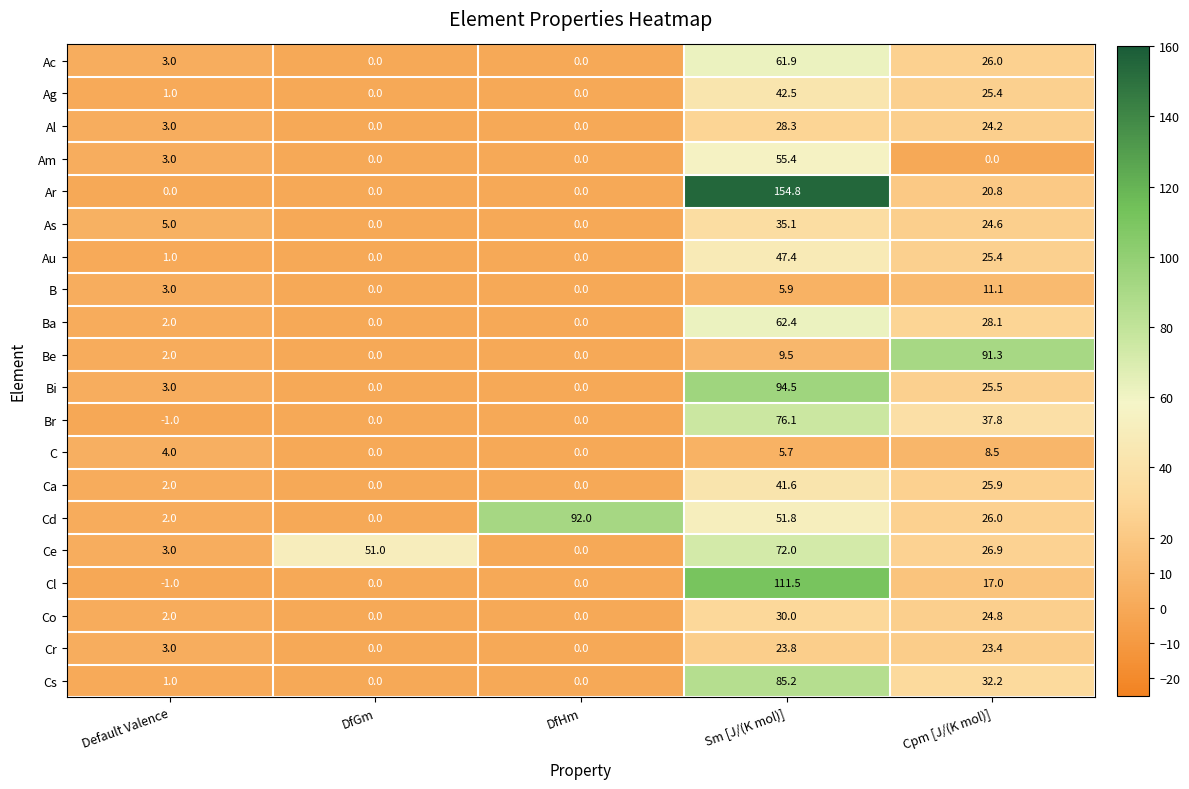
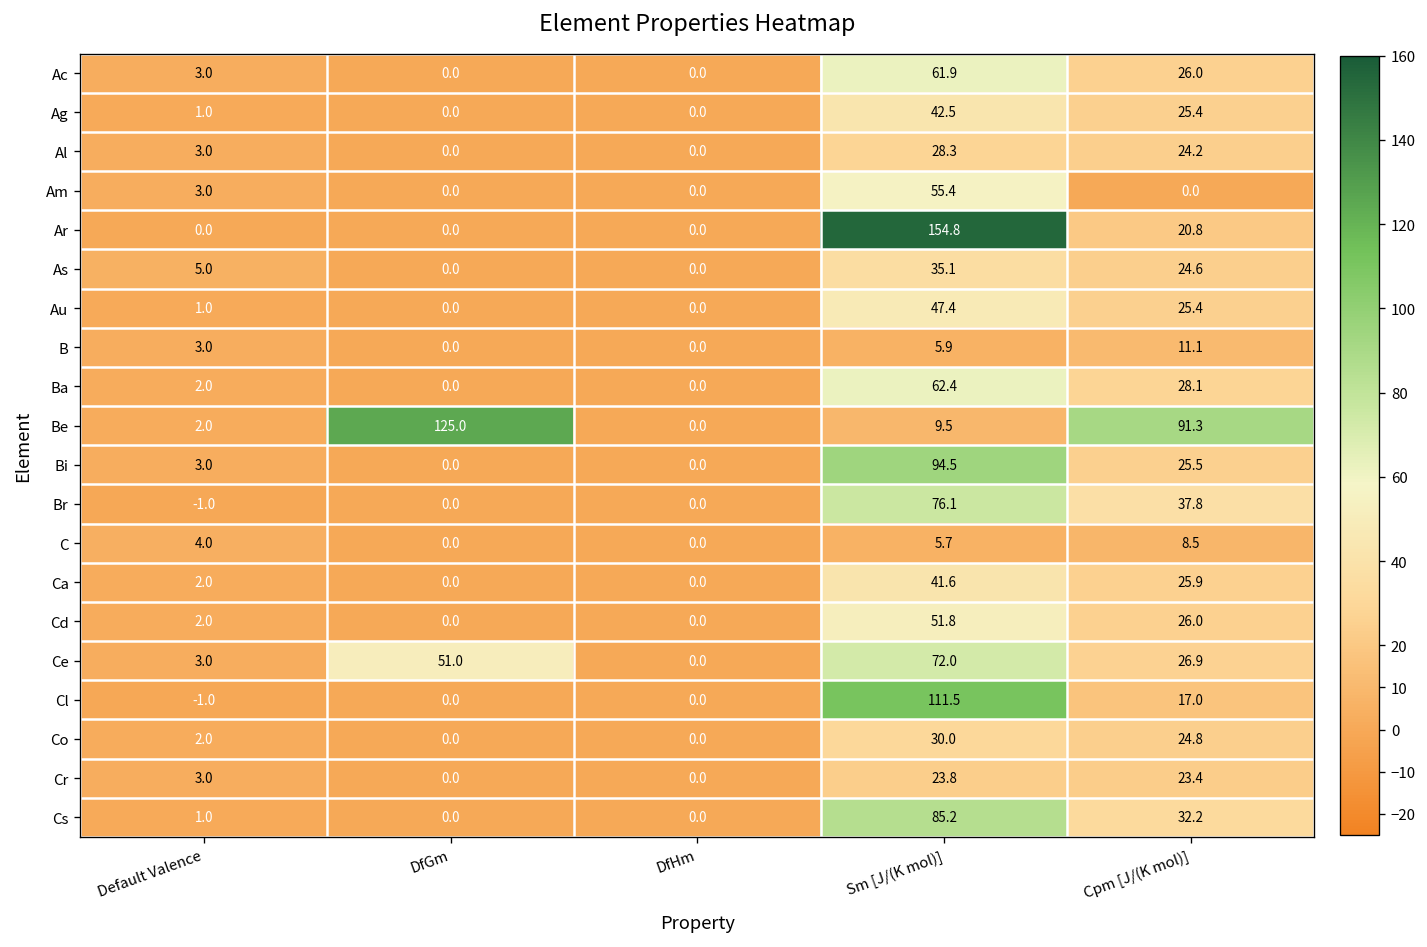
Be, DfGm: 0.0 -> 125.0
Cd, DfHm: 92.0 -> 0.0
